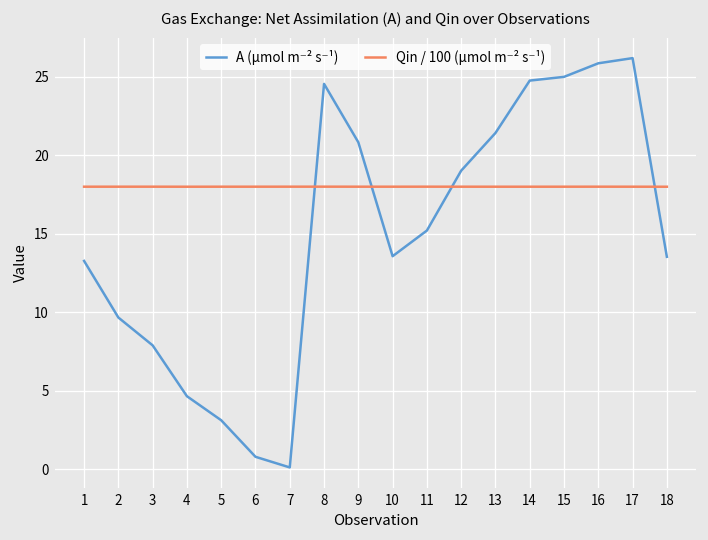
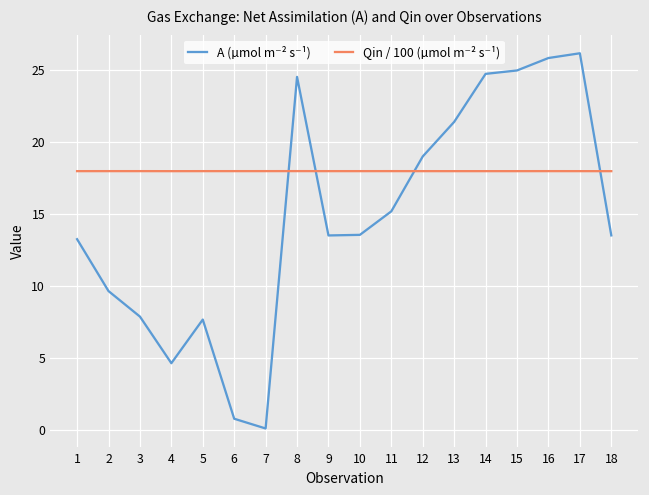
A (µmol m⁻² s⁻¹), 5: 3.1 -> 7.7
A (µmol m⁻² s⁻¹), 9: 20.8 -> 13.5
